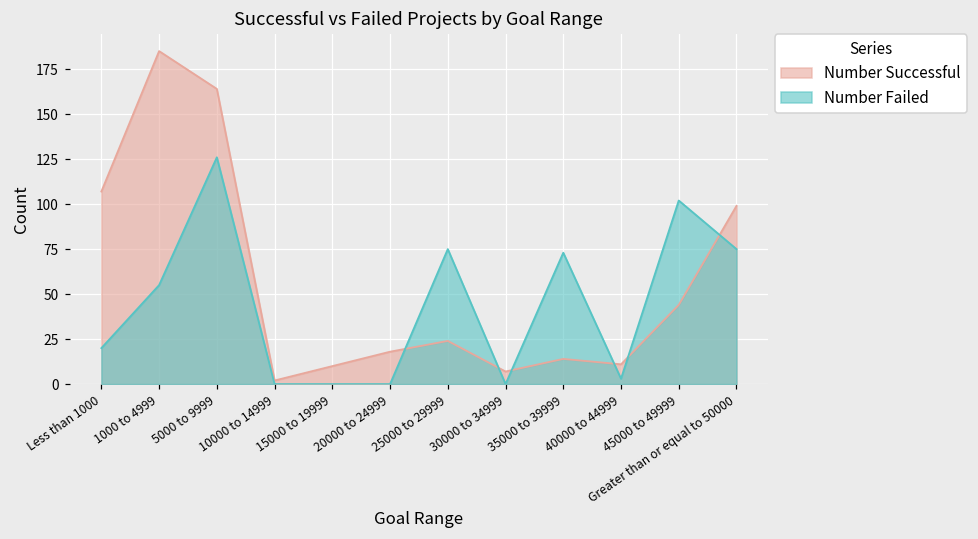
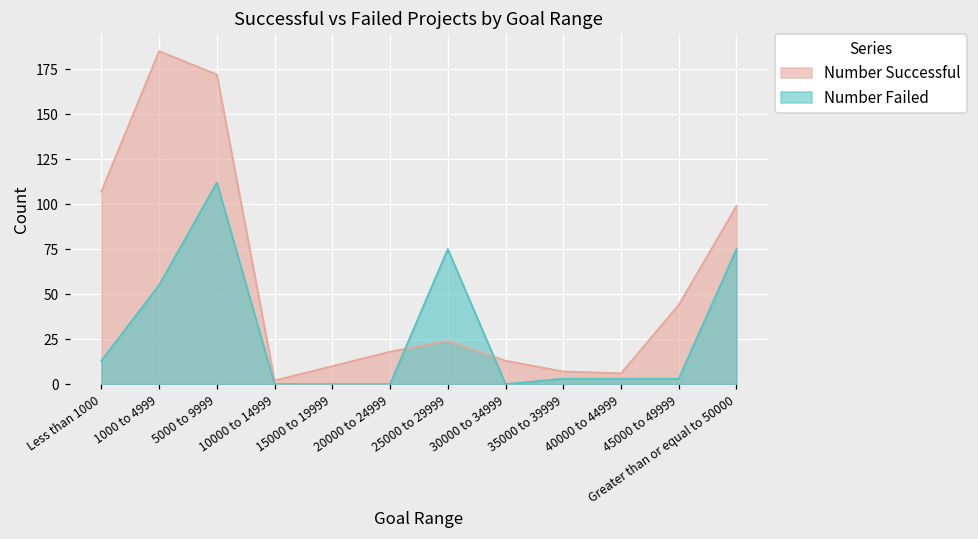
Number Failed, Less than 1000: 20 -> 13
Number Successful, 5000 to 9999: 164 -> 172
Number Failed, 5000 to 9999: 126 -> 112
Number Successful, 30000 to 34999: 7 -> 13
Number Successful, 35000 to 39999: 14 -> 7
Number Failed, 35000 to 39999: 73 -> 3
Number Successful, 40000 to 44999: 11 -> 6
Number Failed, 45000 to 49999: 102 -> 3
